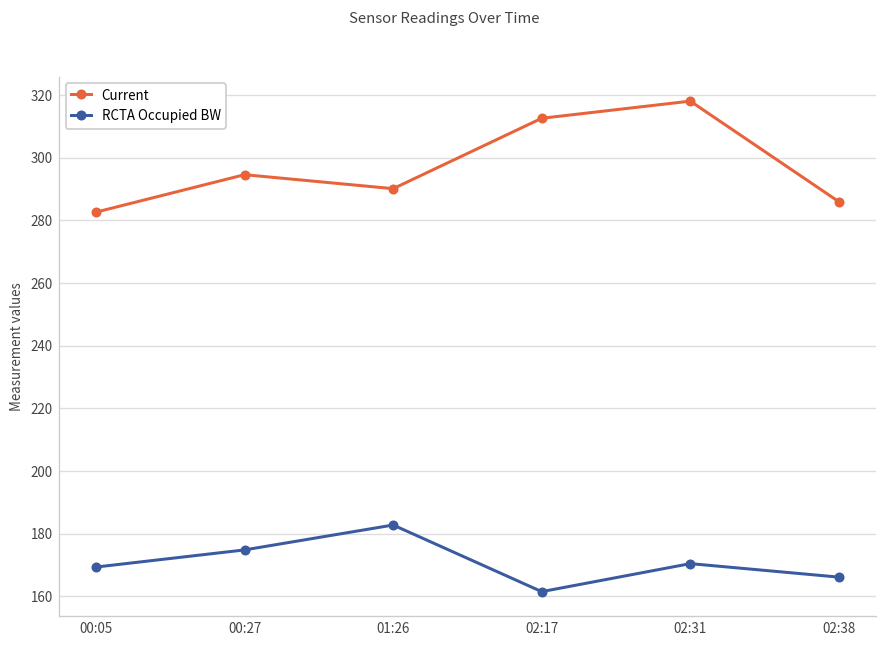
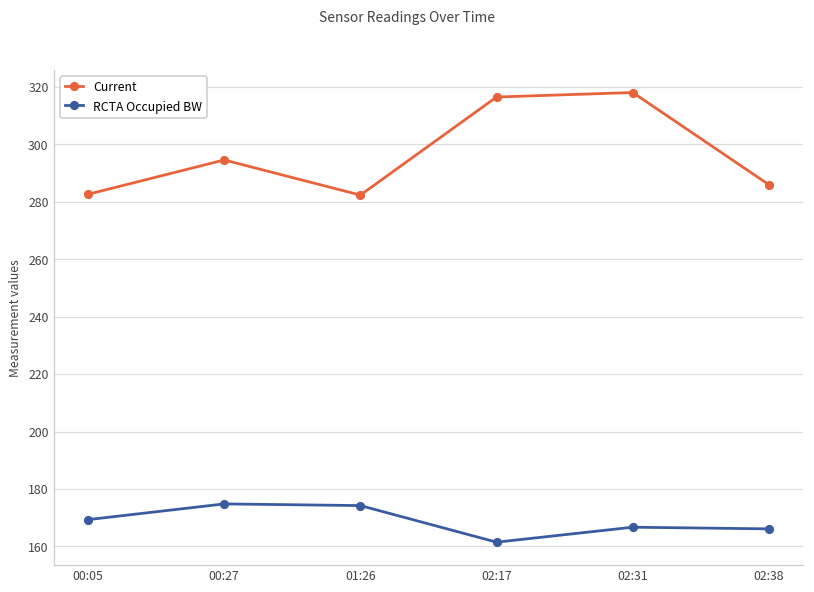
Current, 01:26: 290 -> 282
RCTA Occupied BW, 01:26: 183 -> 174
Current, 02:17: 313 -> 316
RCTA Occupied BW, 02:31: 170 -> 167
